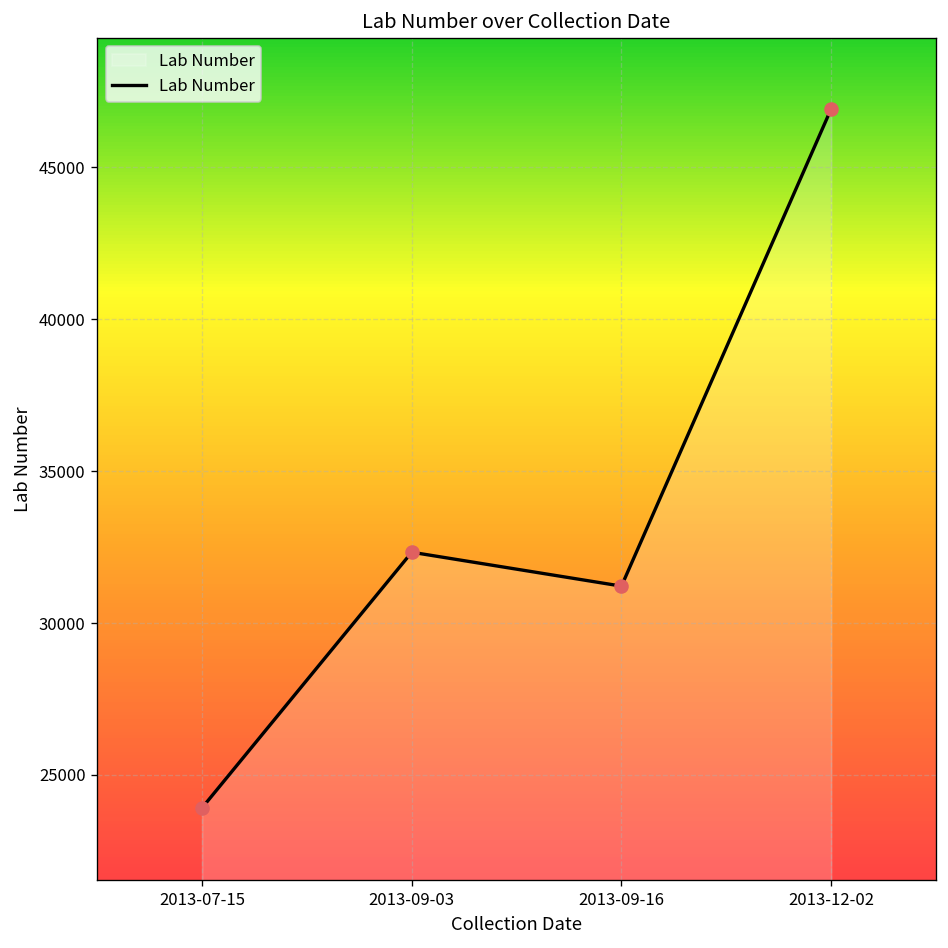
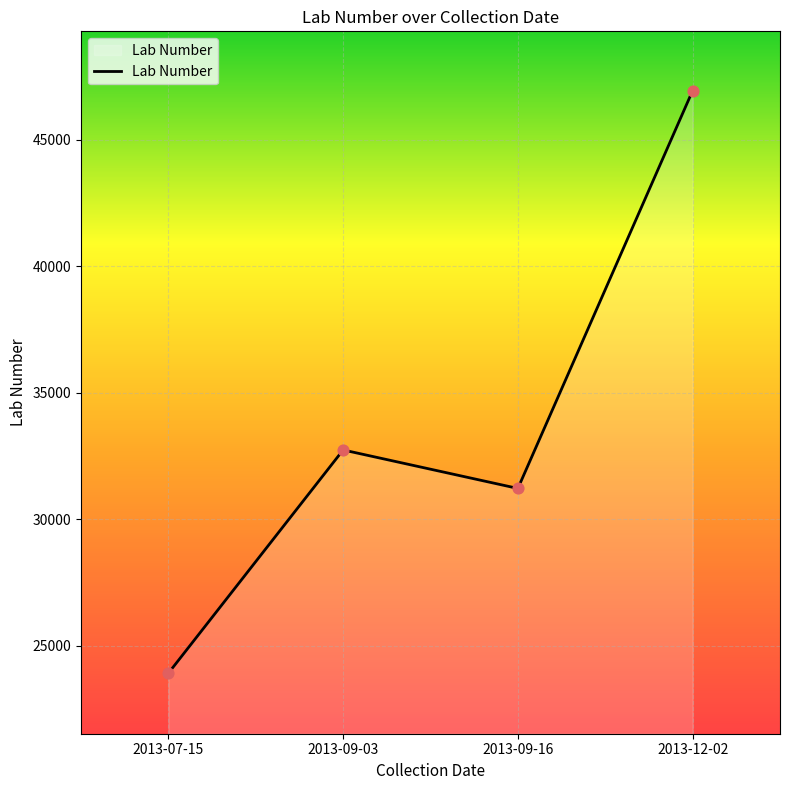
2013-09-03: 32300 -> 32700
